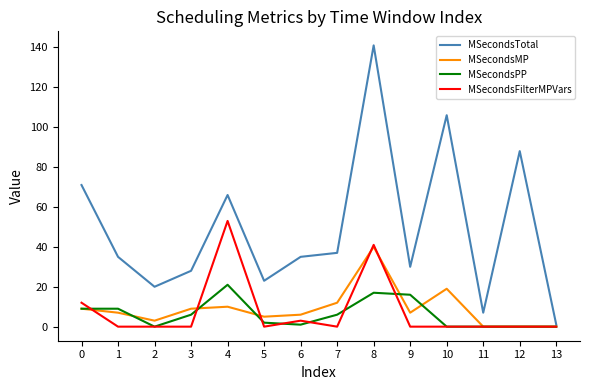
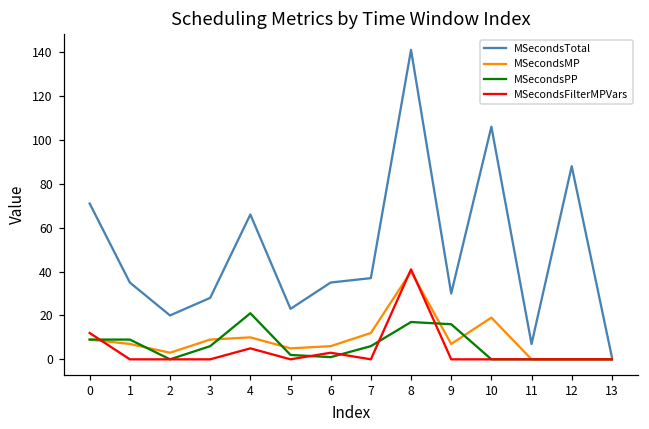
MSecondsFilterMPVars, 4: 53 -> 5
